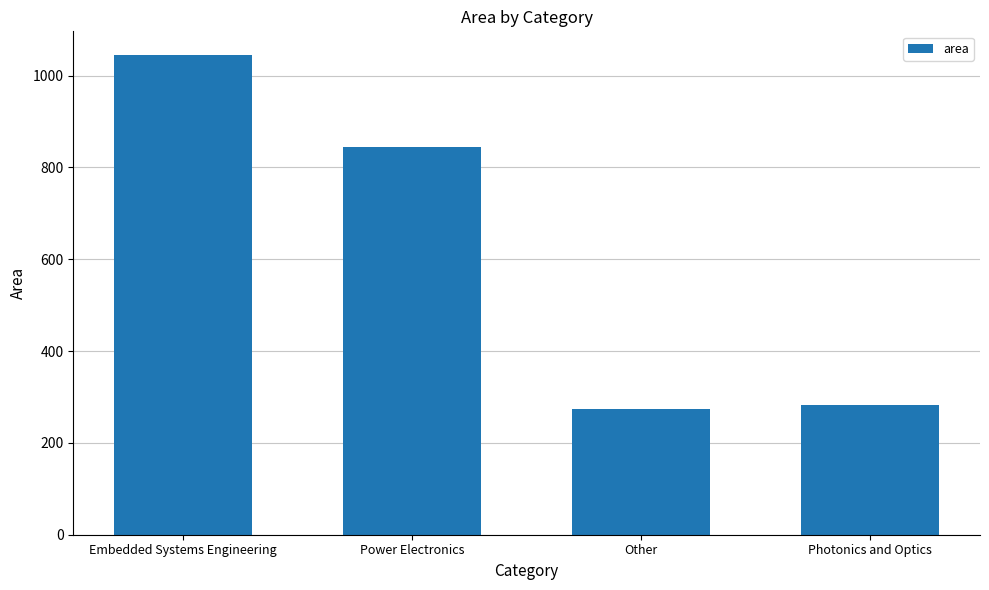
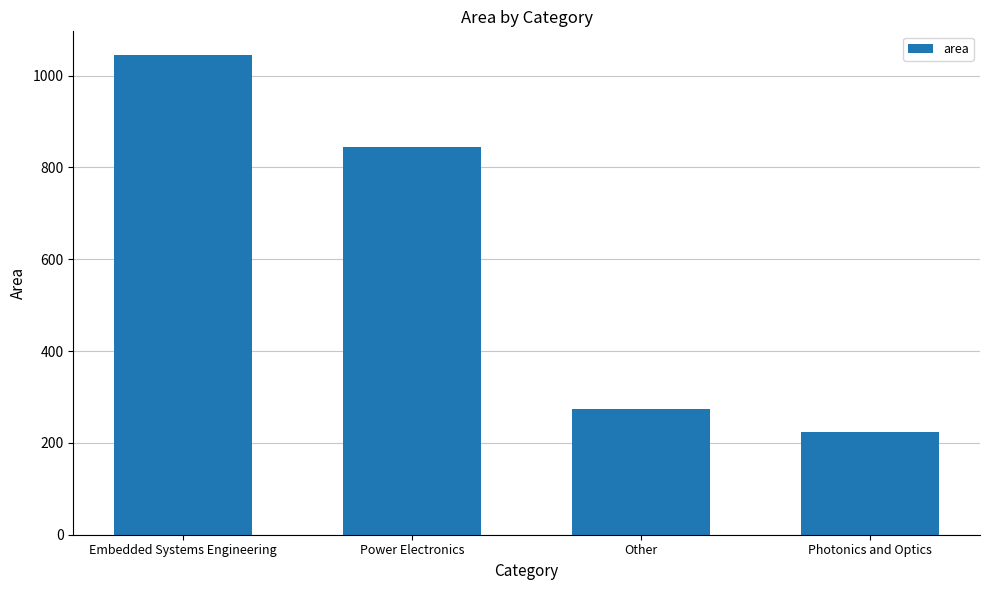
Photonics and Optics: 280 -> 220
